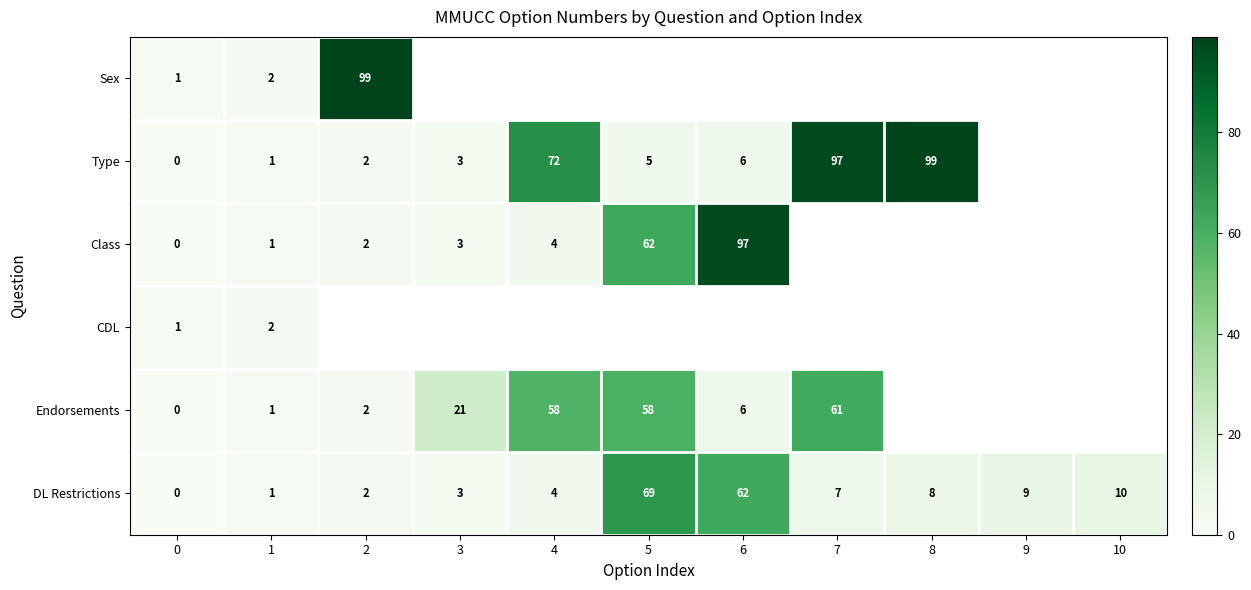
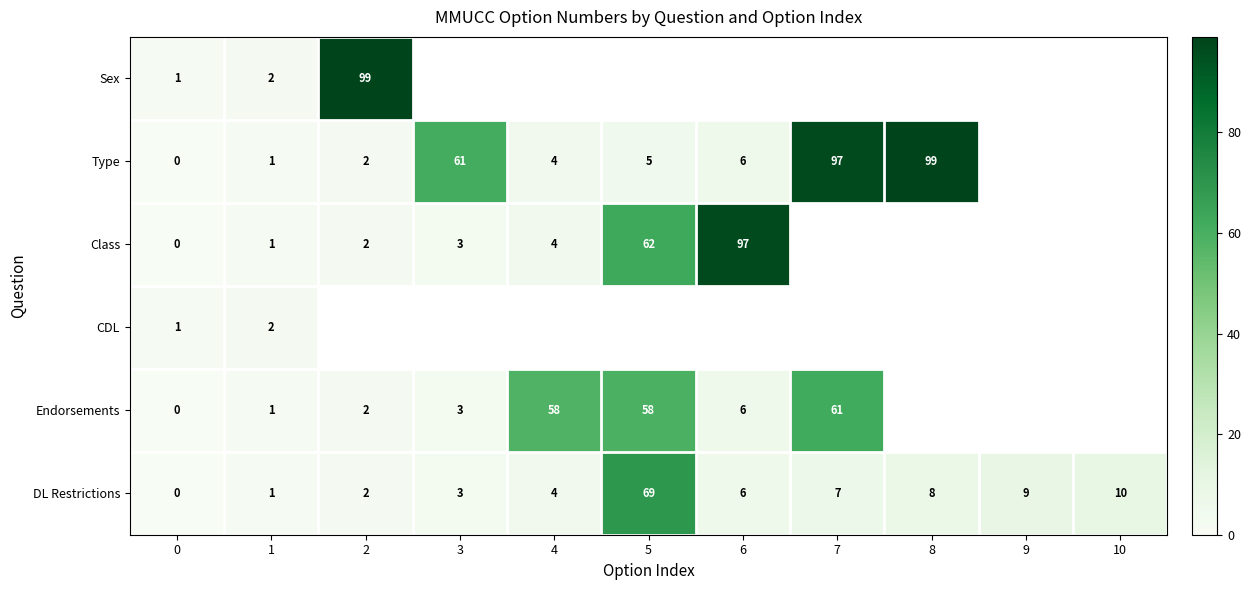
Type, 3: 3 -> 61
Type, 4: 72 -> 4
Endorsements, 3: 21 -> 3
DL Restrictions, 6: 62 -> 6
